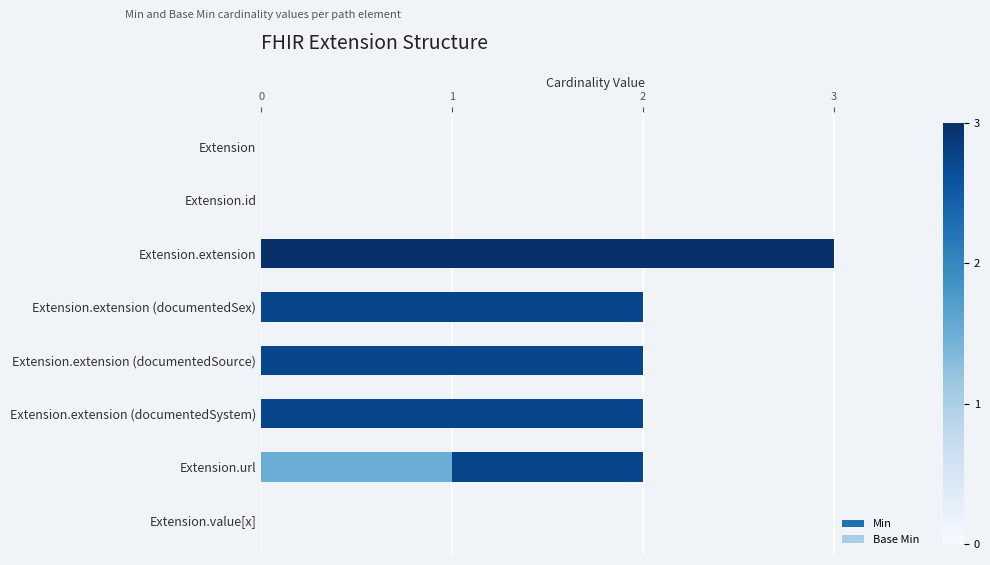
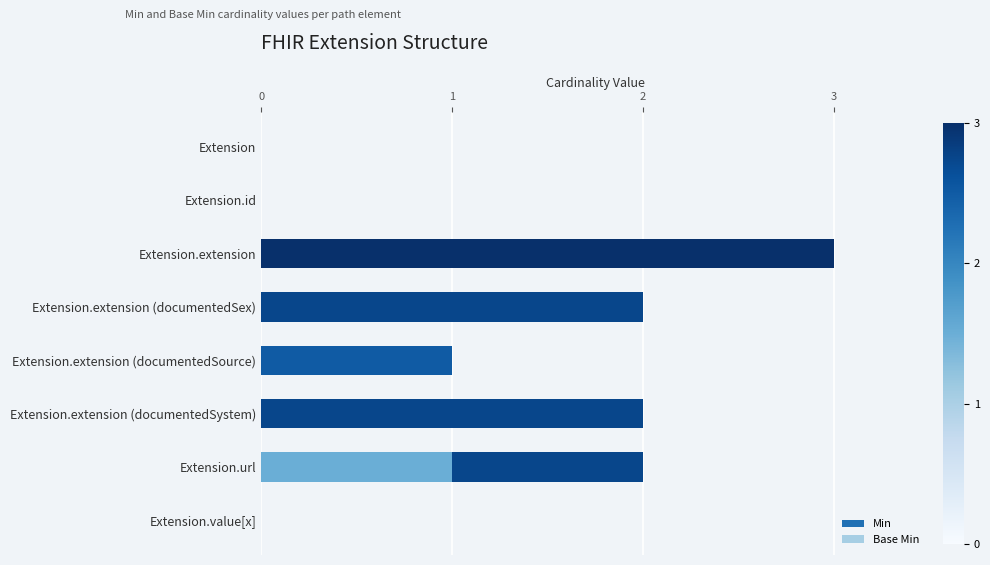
Min, Extension.extension (documentedSource): 2 -> 1
